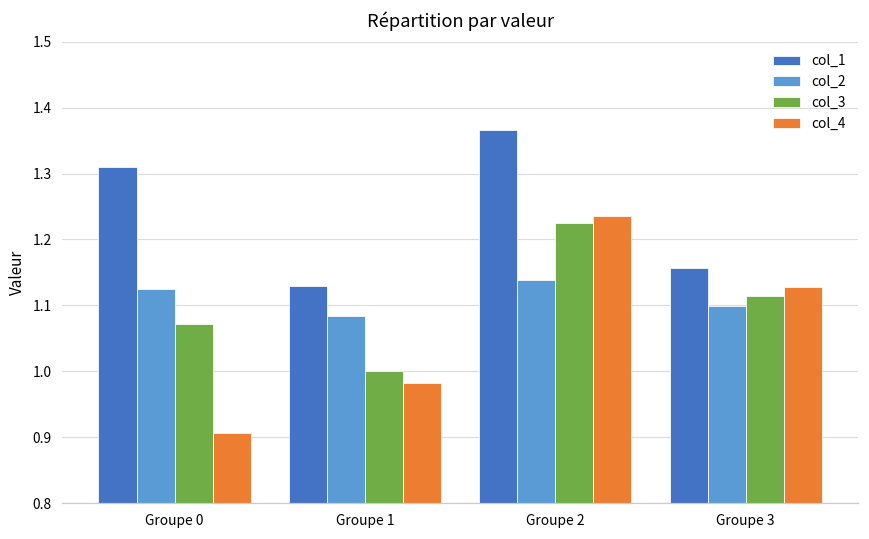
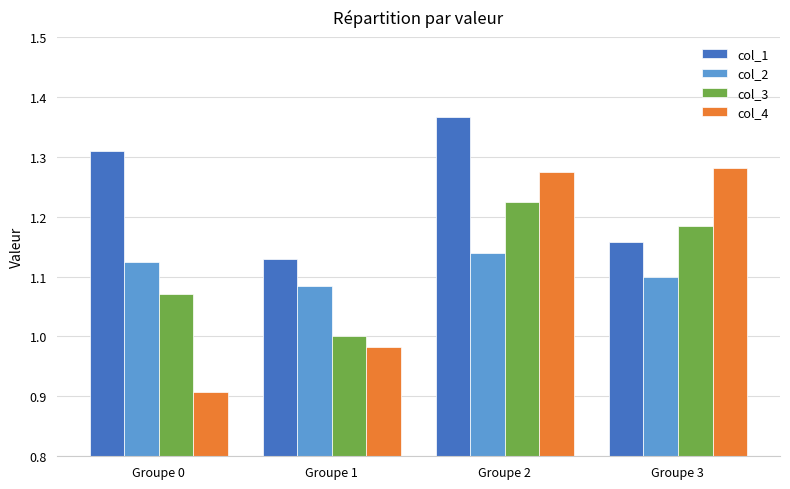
col_4, Groupe 2: 1.24 -> 1.27
col_3, Groupe 3: 1.11 -> 1.18
col_4, Groupe 3: 1.13 -> 1.28
